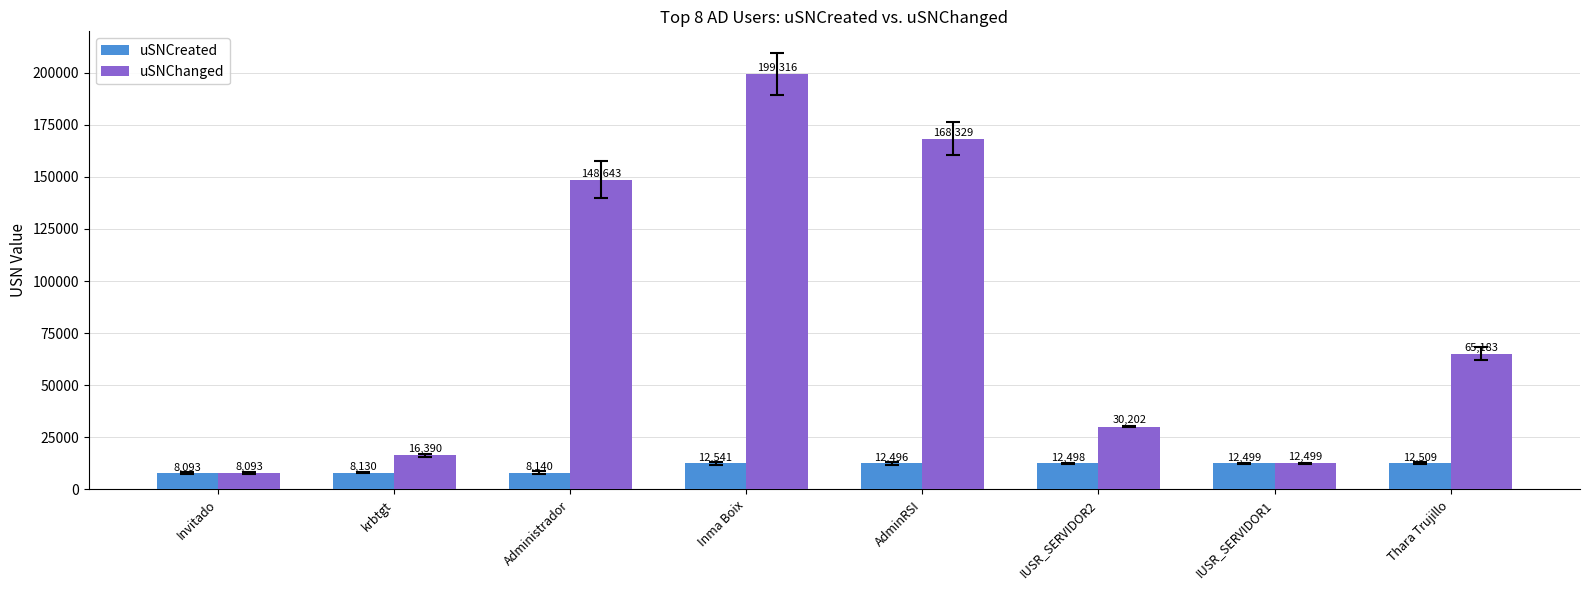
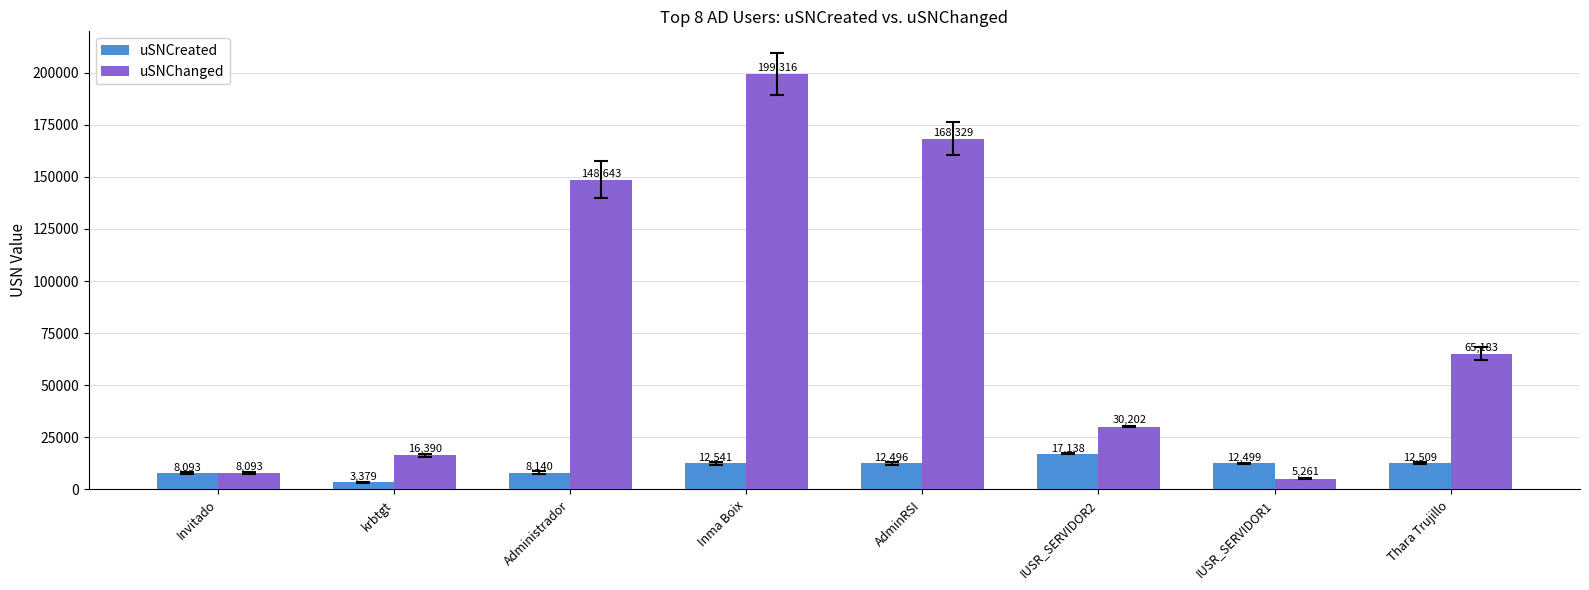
uSNCreated, krbtgt: 8,130 -> 3,379
uSNCreated, IUSR_SERVIDOR2: 12,498 -> 17,138
uSNChanged, IUSR_SERVIDOR1: 12,499 -> 5,261
